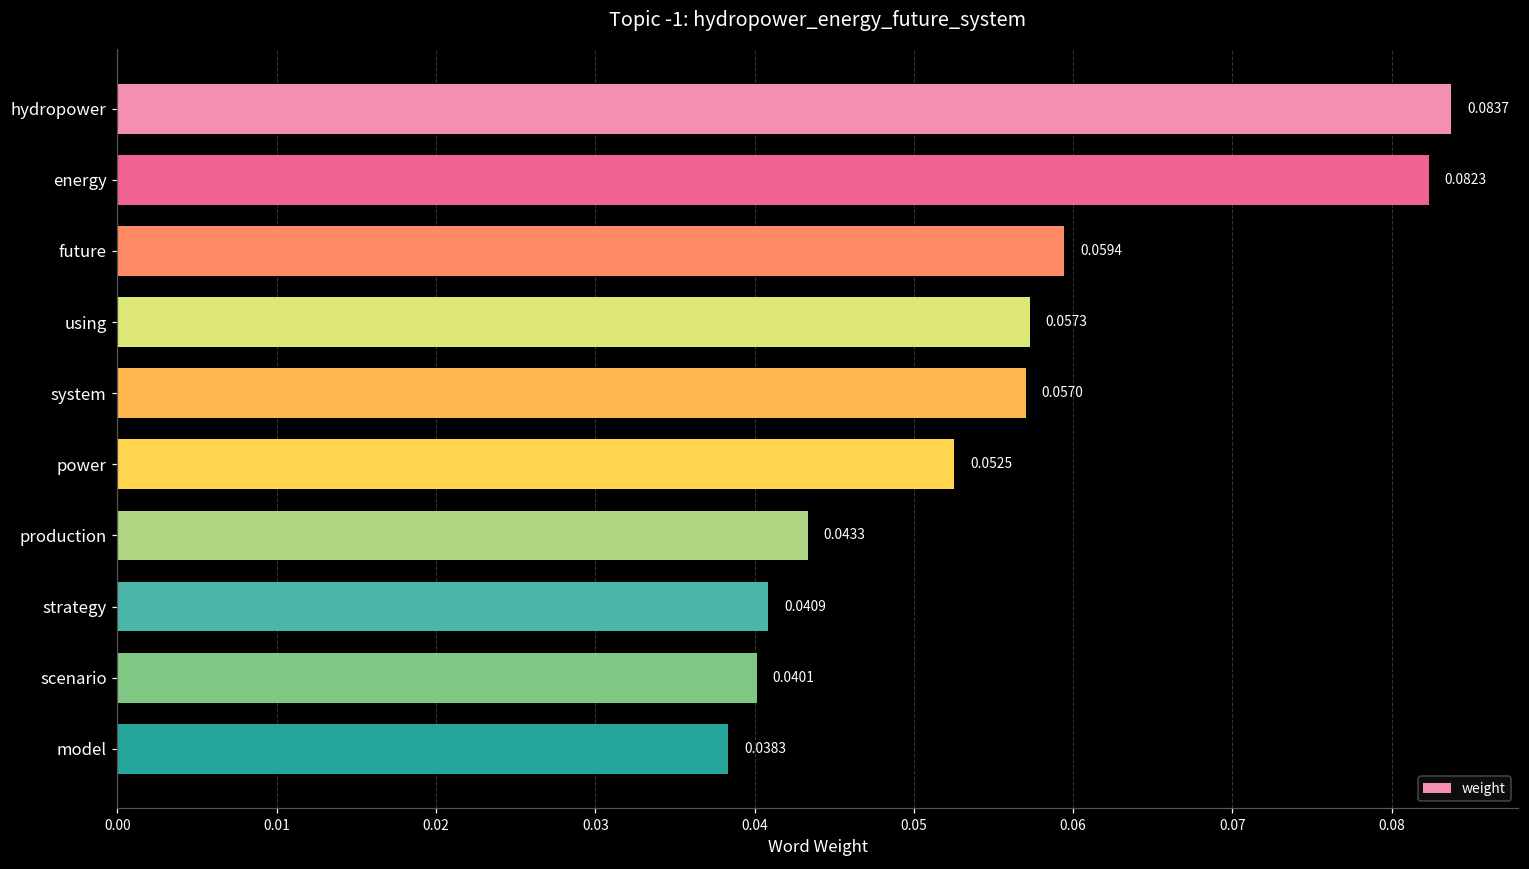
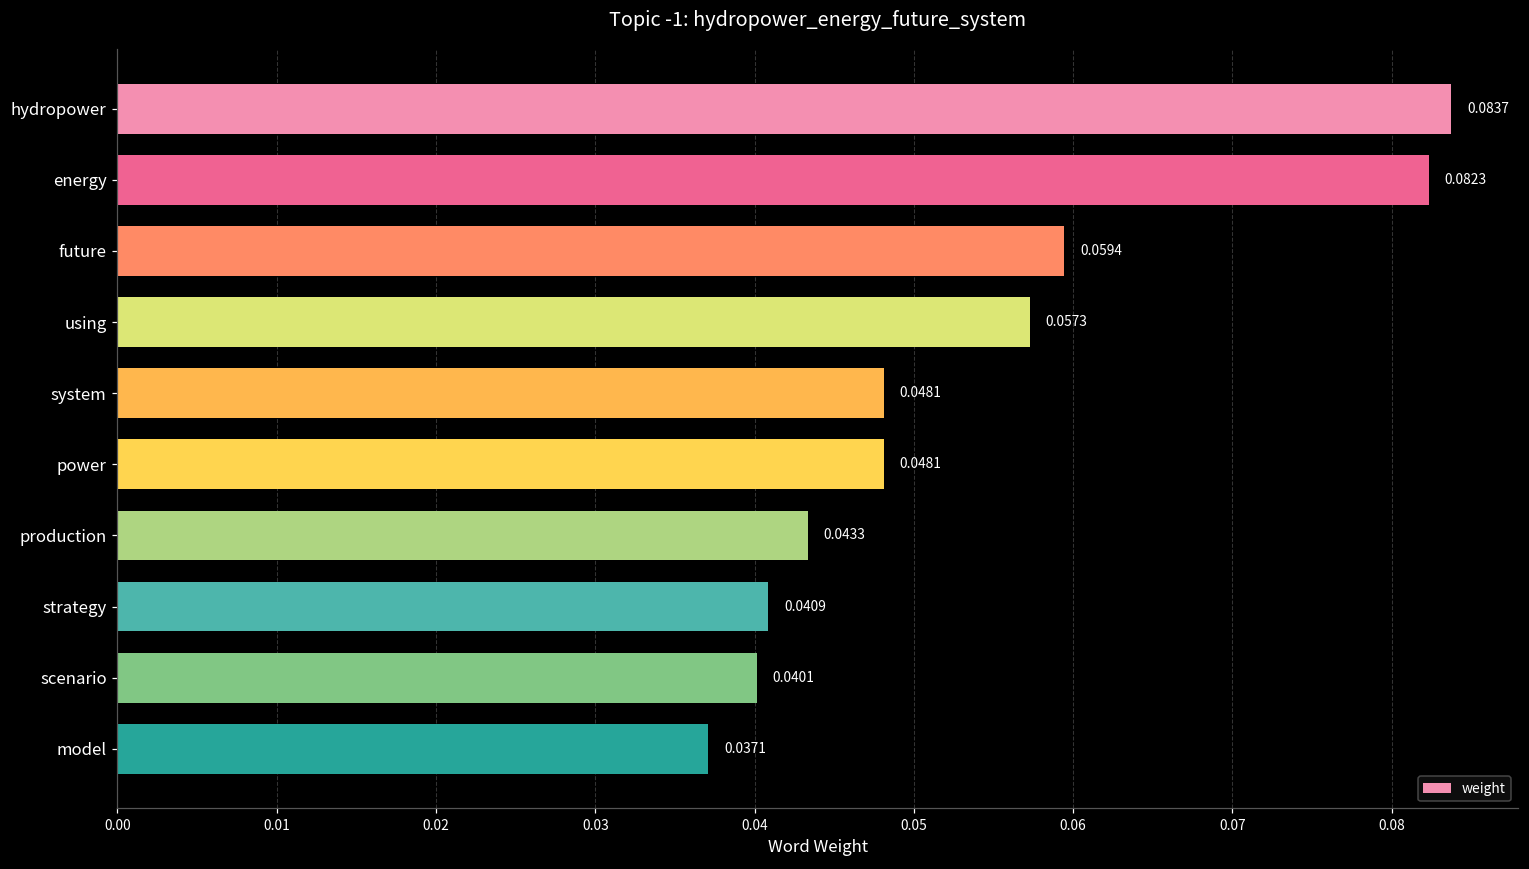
system: 0.0570 -> 0.0481
power: 0.0525 -> 0.0481
model: 0.0383 -> 0.0371
